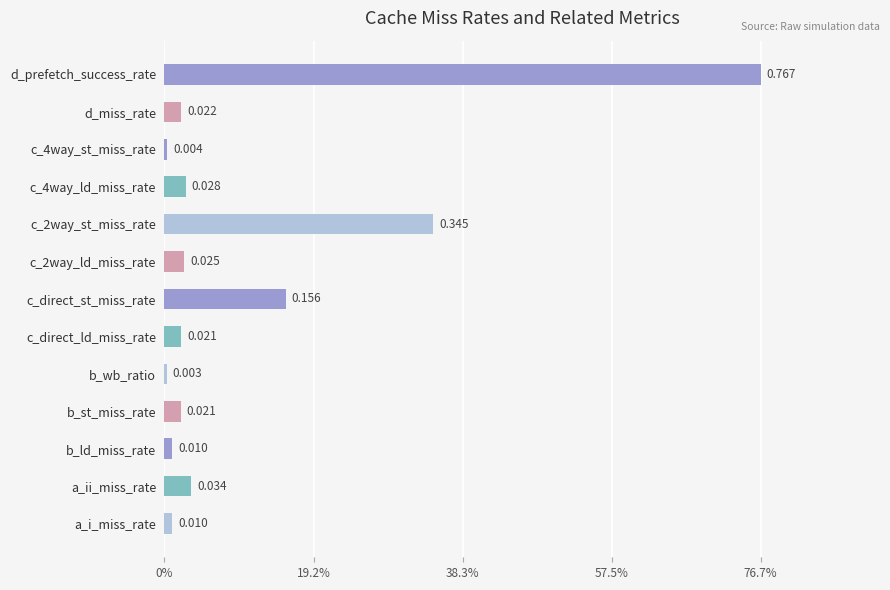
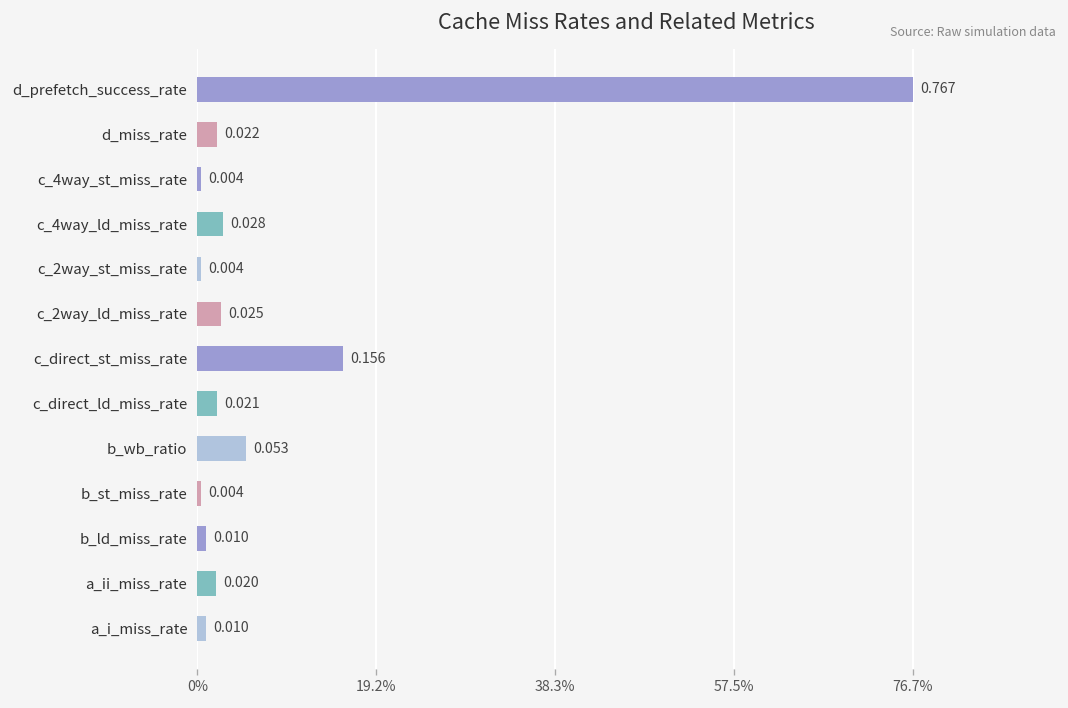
c_2way_st_miss_rate: 0.345 -> 0.004
b_wb_ratio: 0.003 -> 0.053
b_st_miss_rate: 0.021 -> 0.004
a_ii_miss_rate: 0.034 -> 0.020
